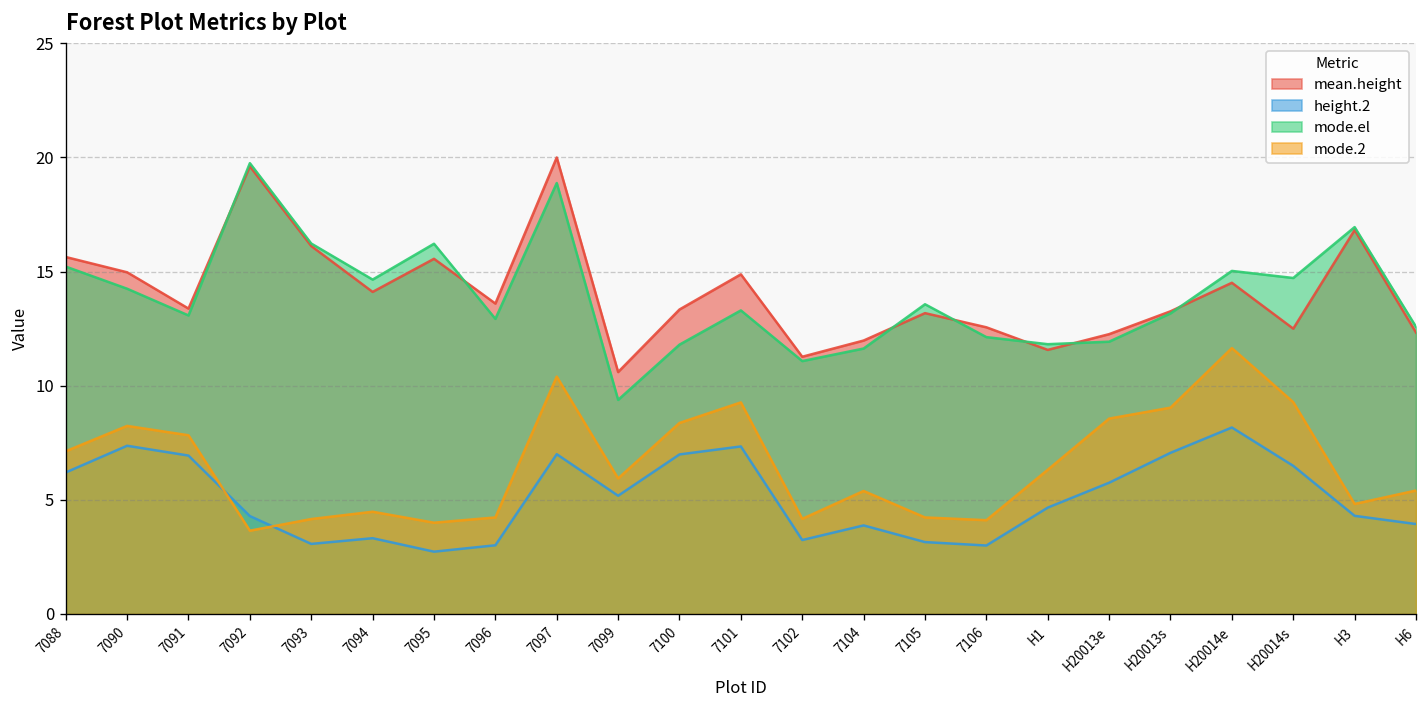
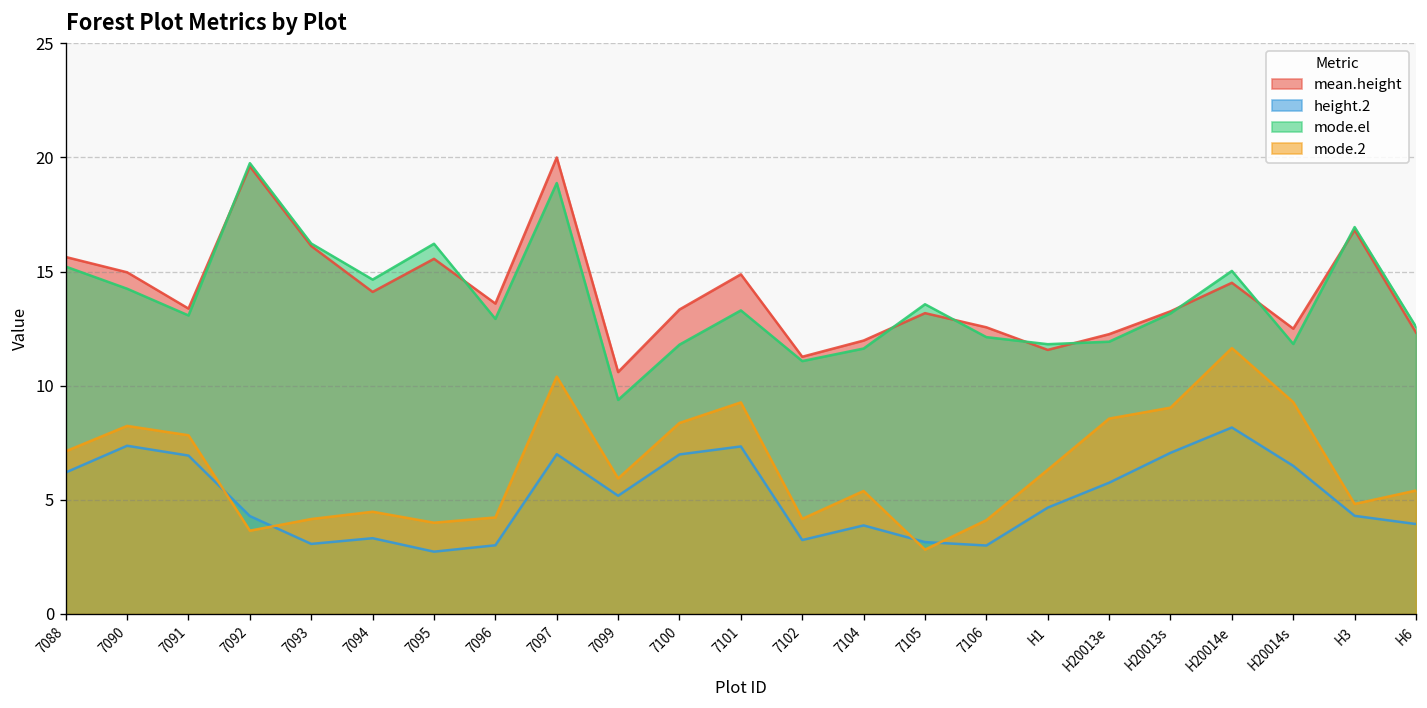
mode.2, 7105: 4.2 -> 2.8
mode.el, H20014s: 14.7 -> 11.8
